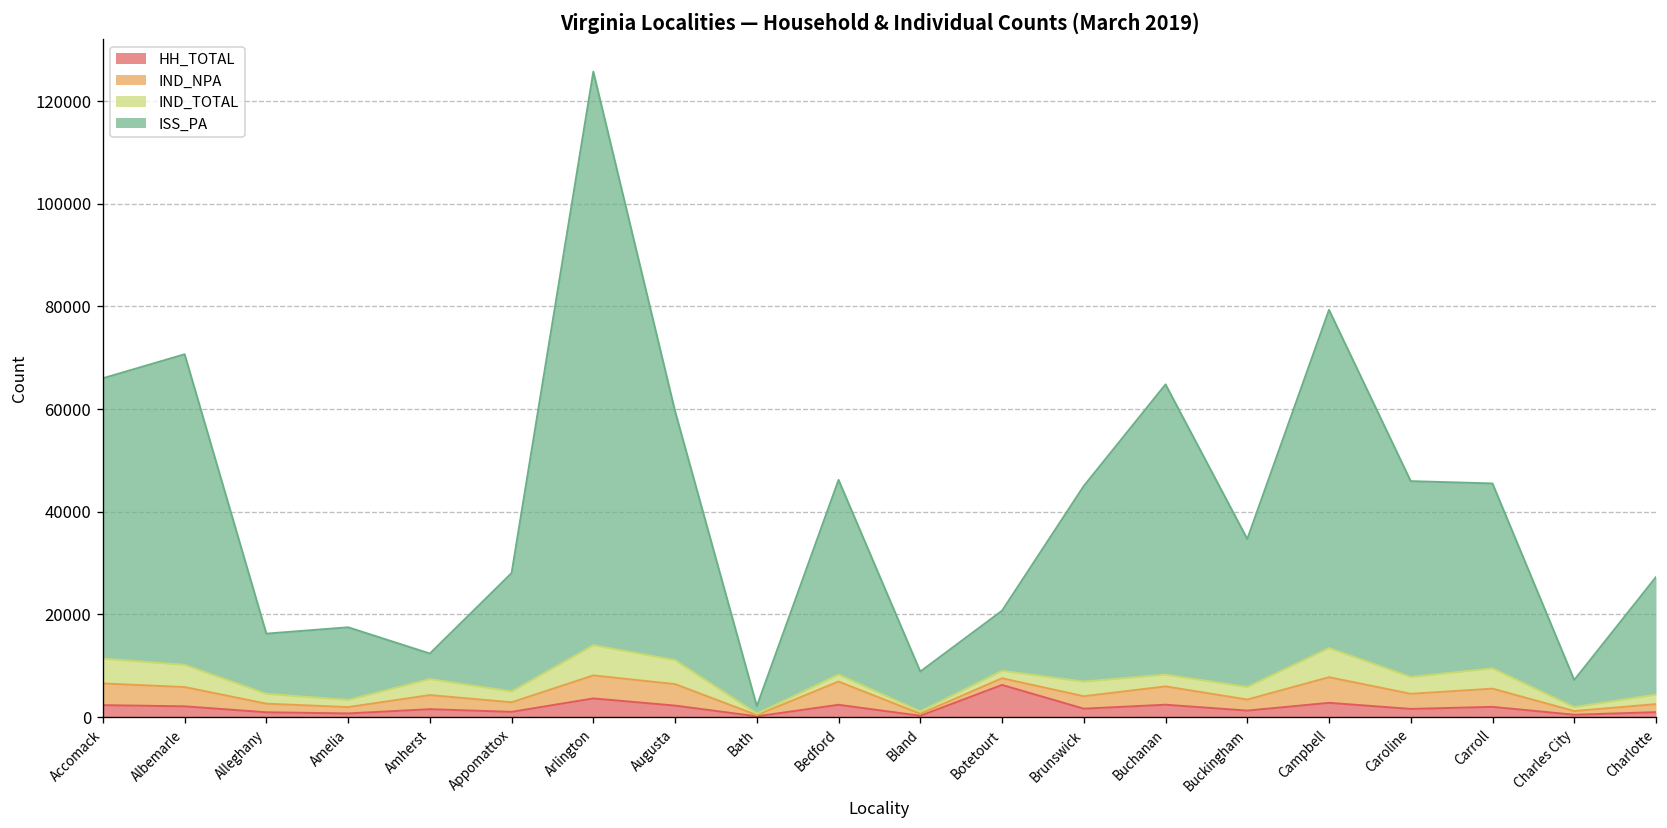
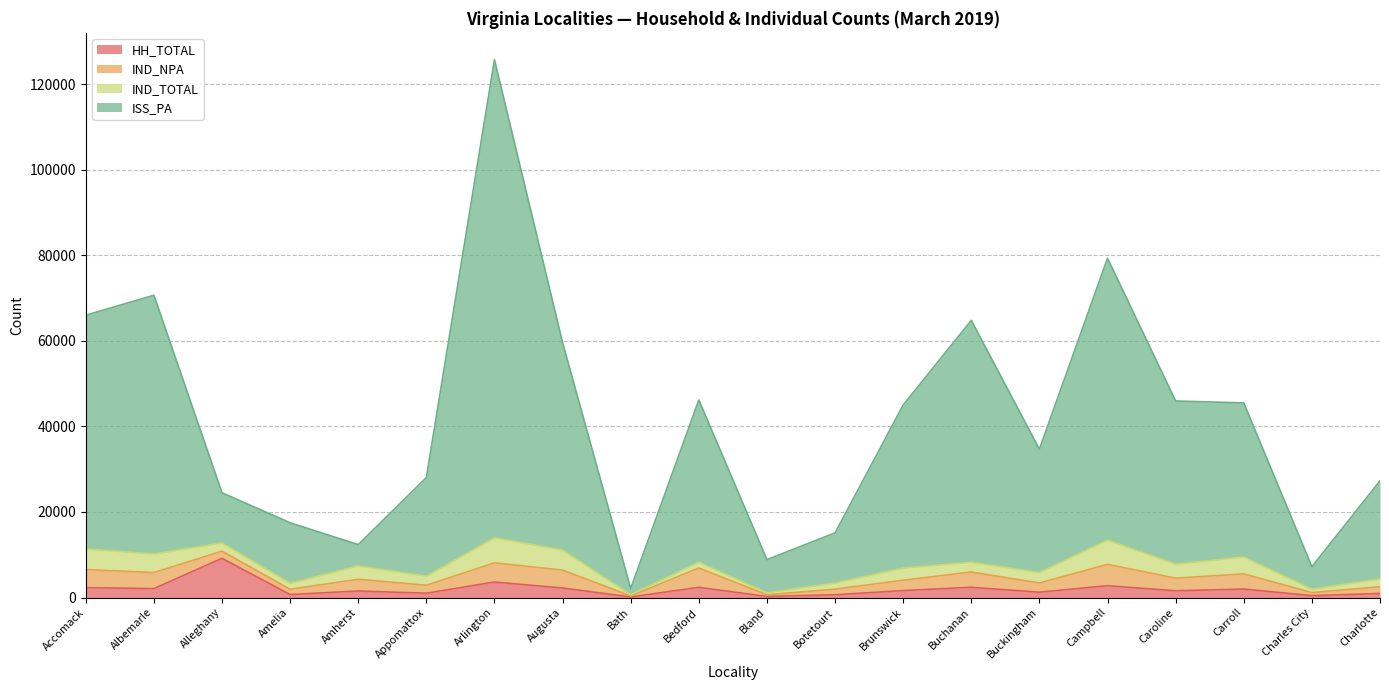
HH_TOTAL, Alleghany: 1000 -> 9000
HH_TOTAL, Botetourt: 6000 -> 1000
